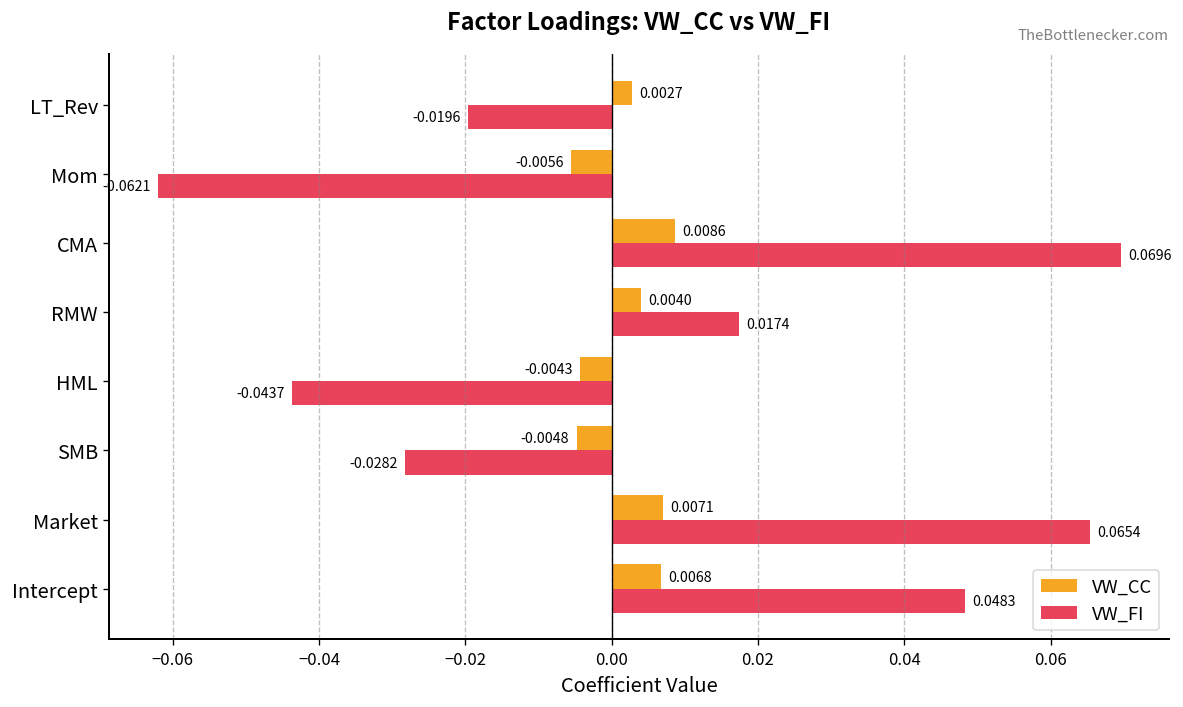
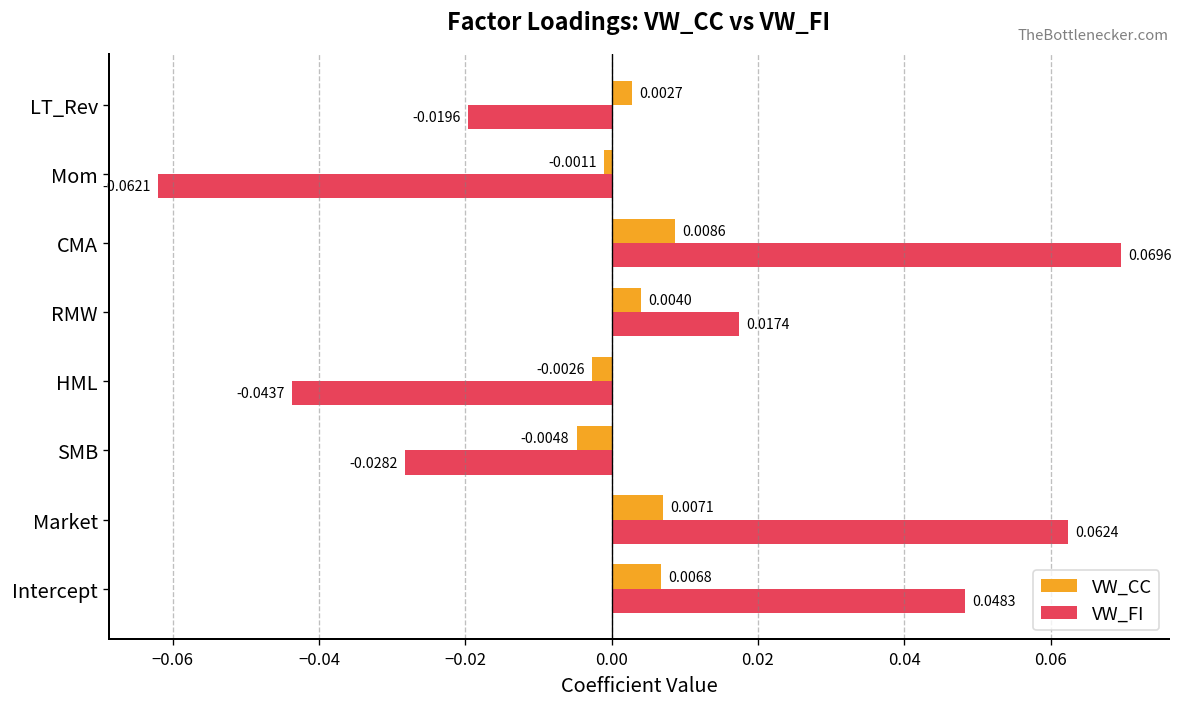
VW_CC, Mom: -0.0056 -> -0.0011
VW_CC, HML: -0.0043 -> -0.0026
VW_FI, Market: 0.0654 -> 0.0624
